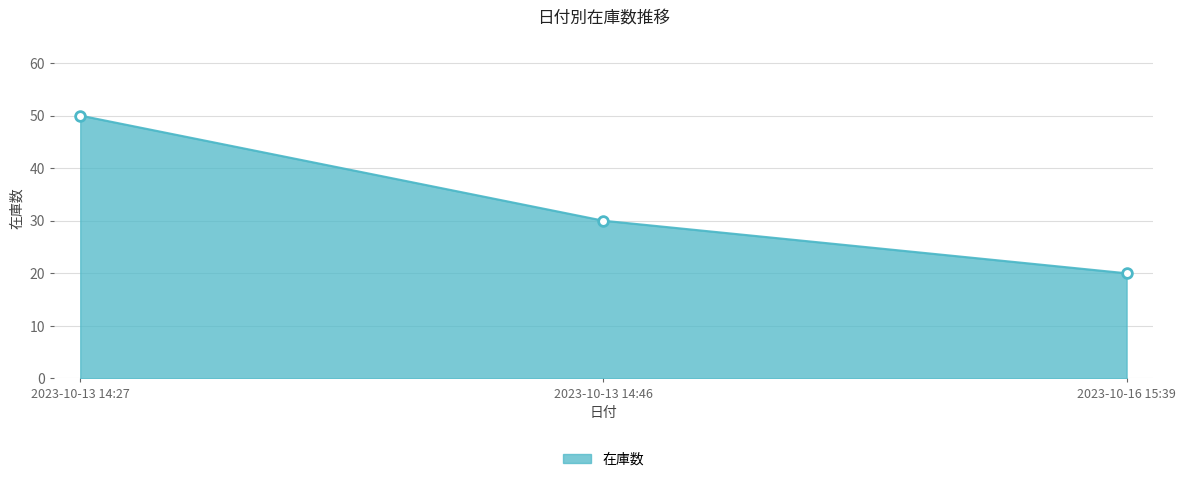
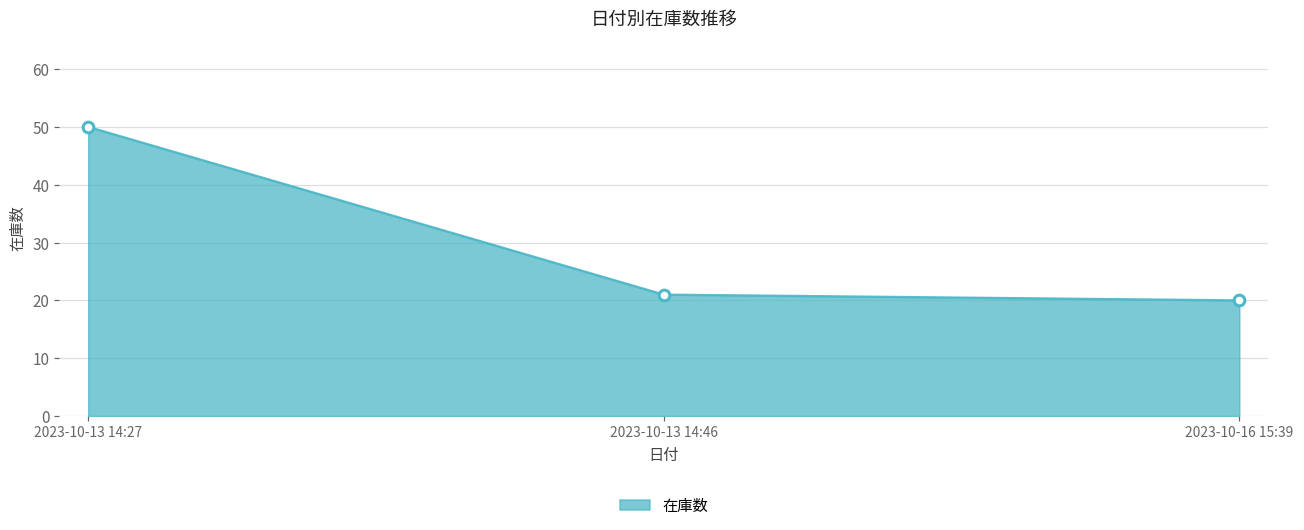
2023-10-13 14:46: 30 -> 21
